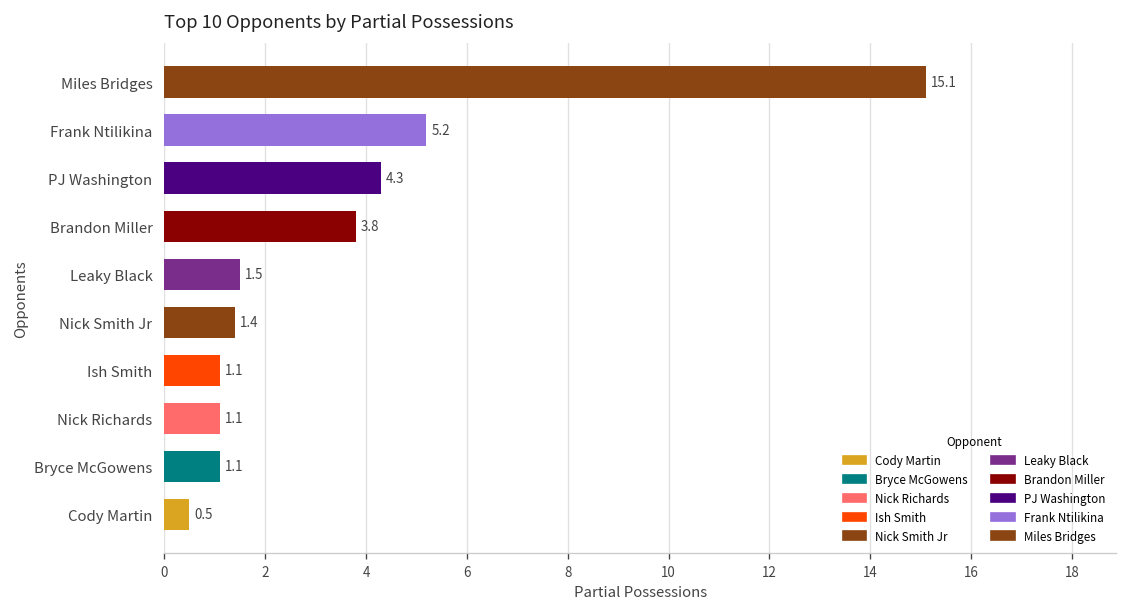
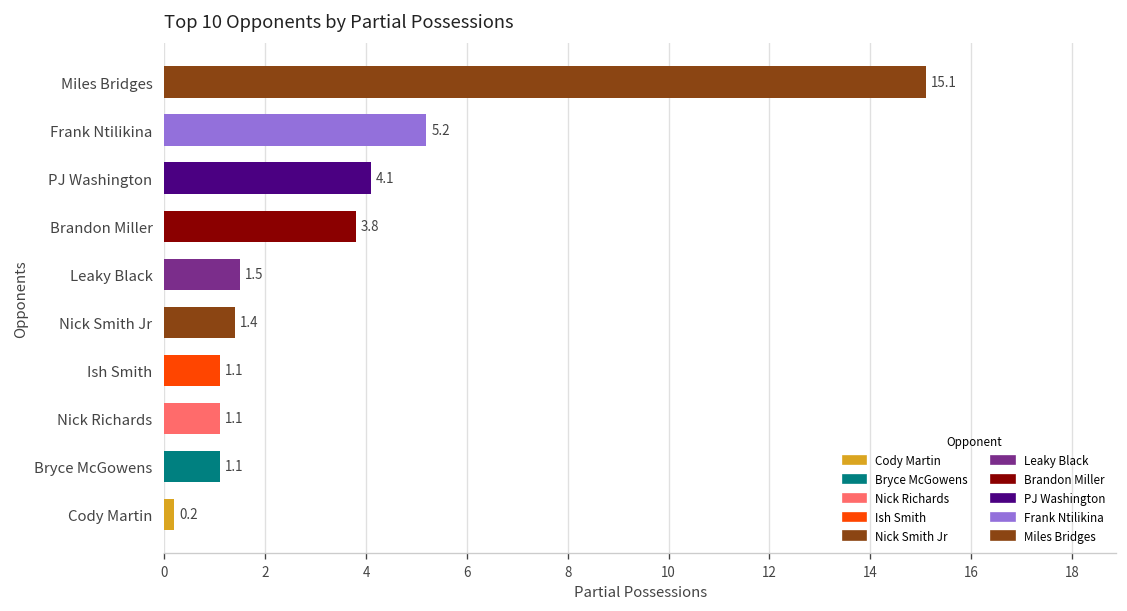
PJ Washington: 4.3 -> 4.1
Cody Martin: 0.5 -> 0.2
